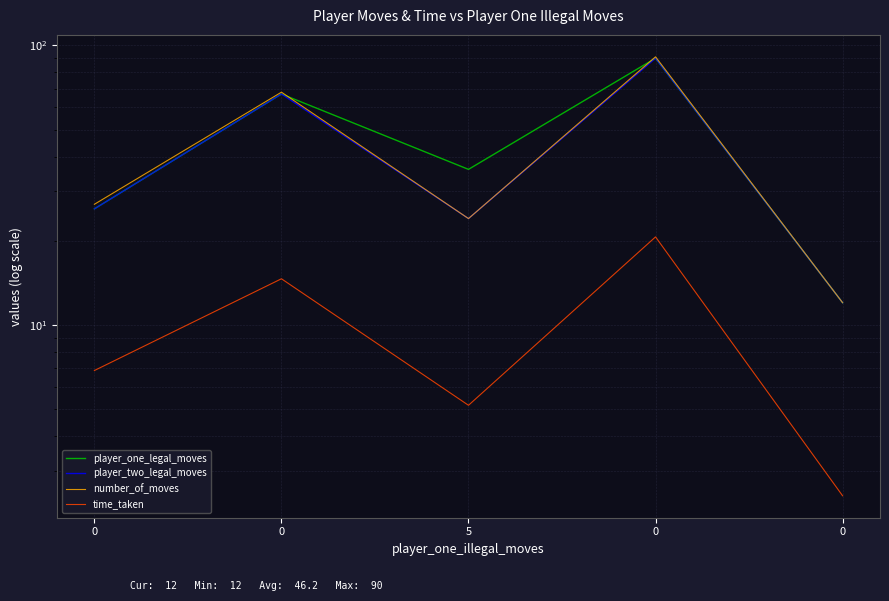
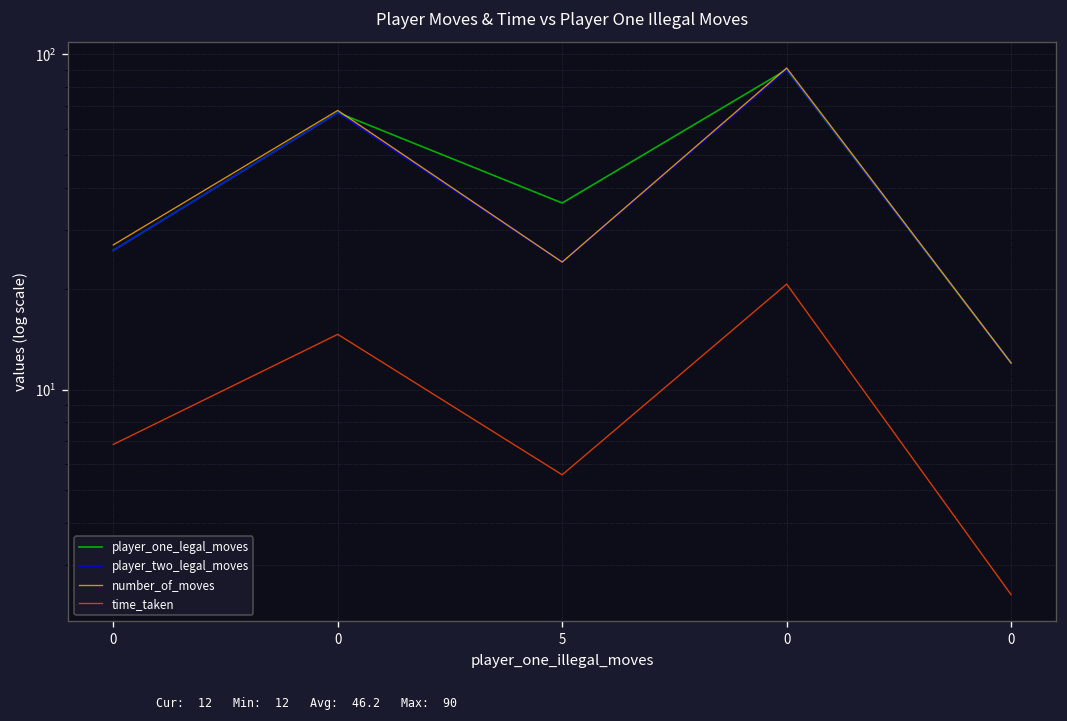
time_taken, 5: 5.2 -> 5.6
